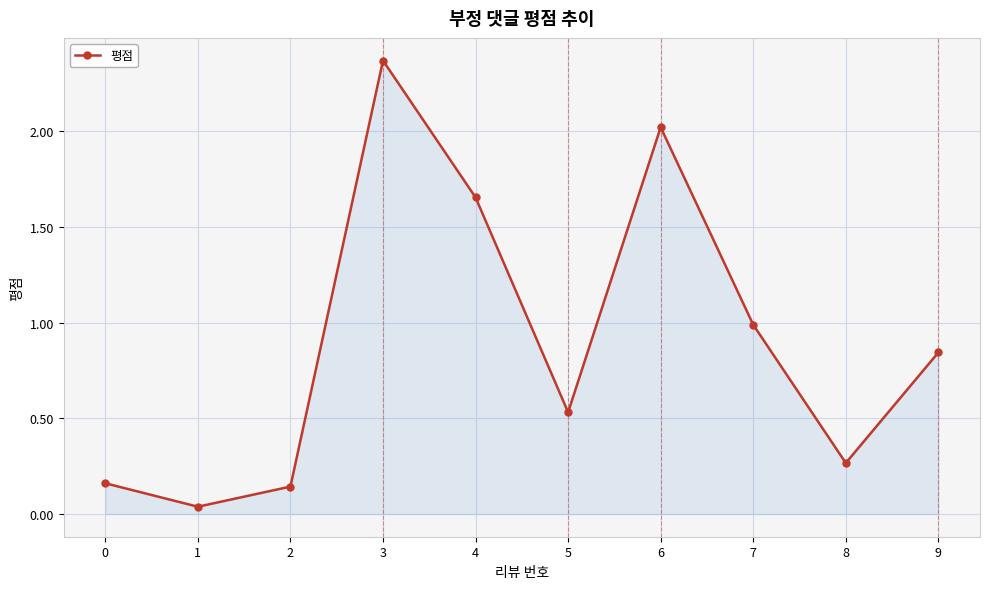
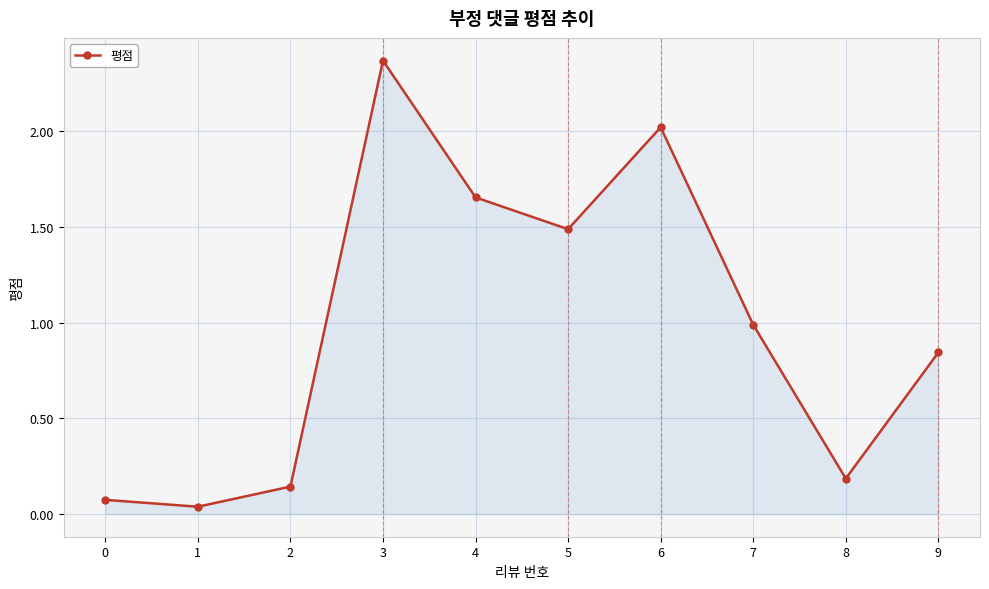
0: 0.16 -> 0.07
5: 0.53 -> 1.49
8: 0.27 -> 0.19
